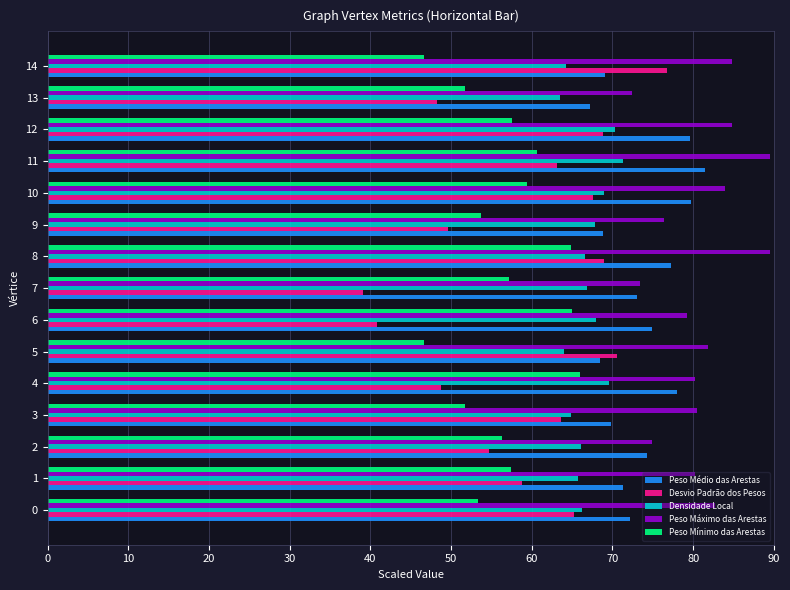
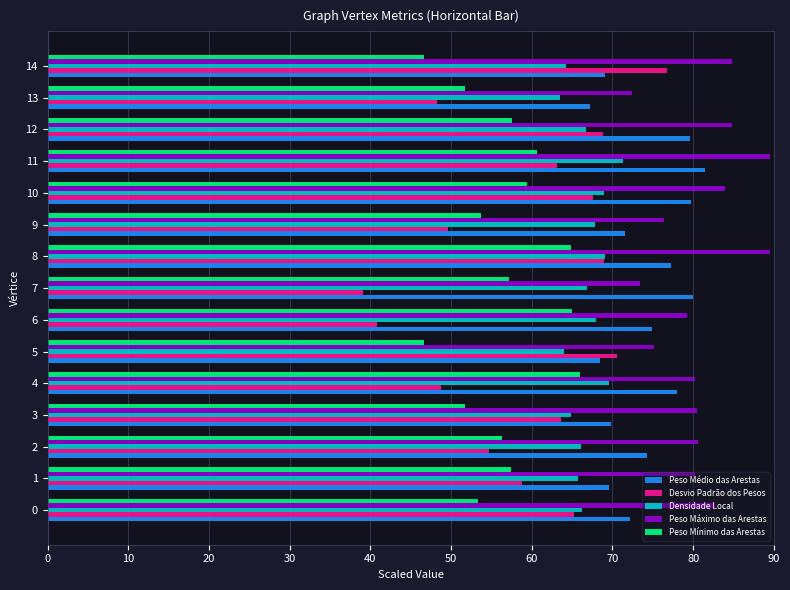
Densidade Local, 12: 70 -> 67
Peso Médio das Arestas, 9: 69 -> 72
Densidade Local, 8: 67 -> 69
Peso Médio das Arestas, 7: 73 -> 80
Peso Máximo das Arestas, 5: 82 -> 75
Peso Máximo das Arestas, 2: 75 -> 81
Peso Médio das Arestas, 1: 71 -> 70
